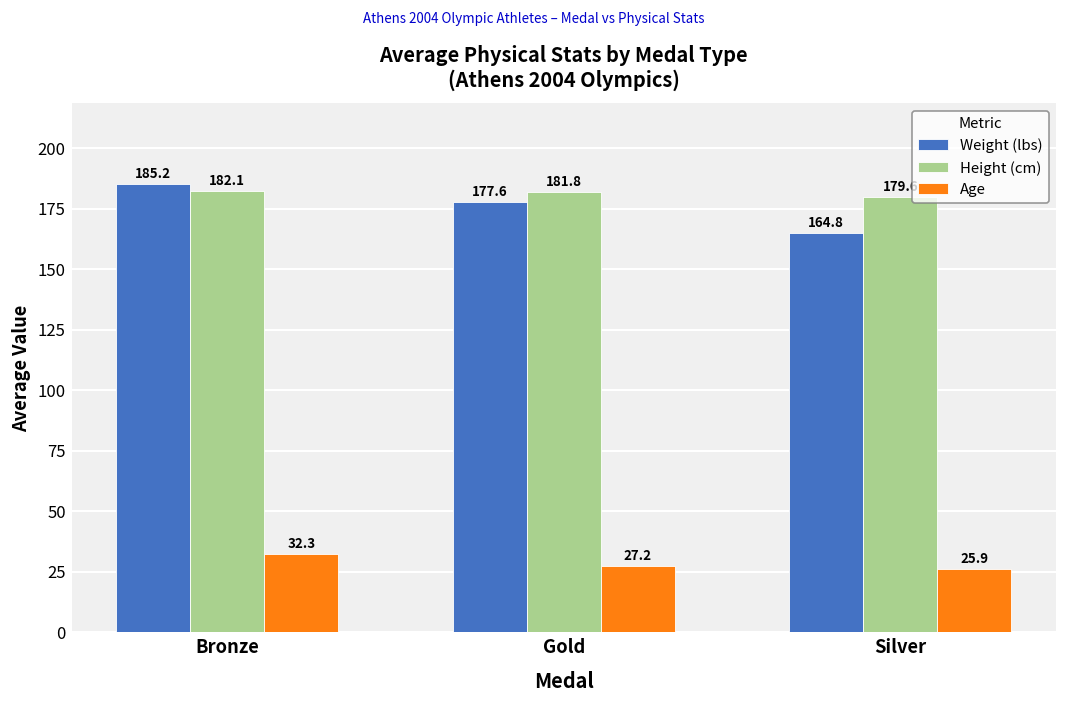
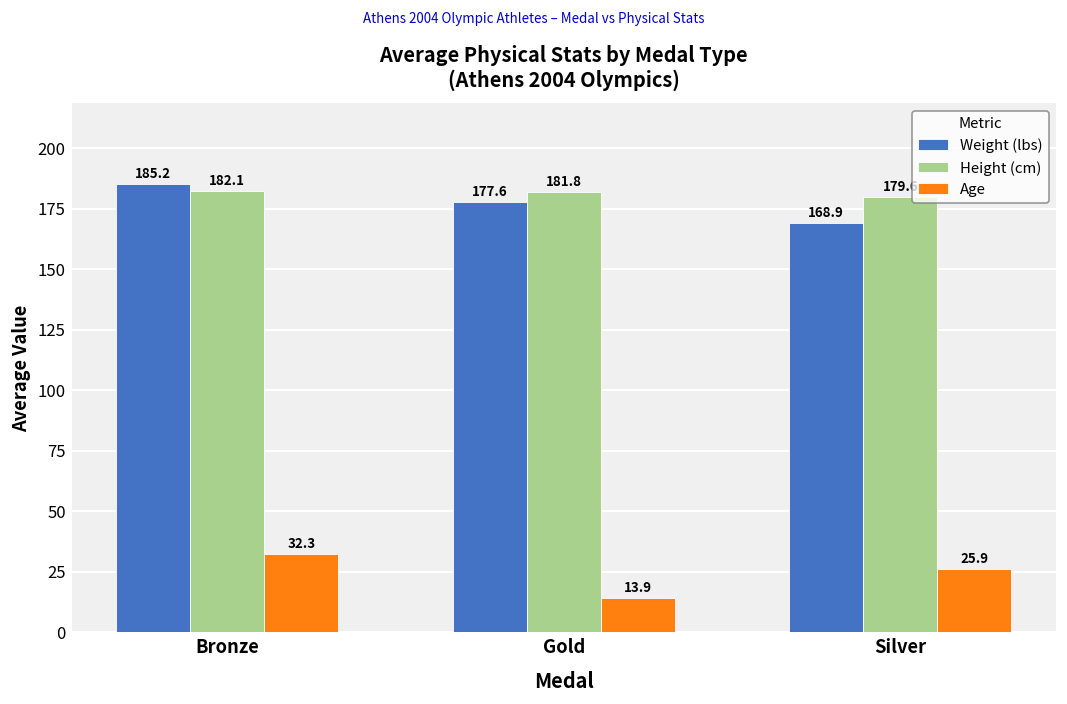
Age, Gold: 27.2 -> 13.9
Weight (lbs), Silver: 164.8 -> 168.9
